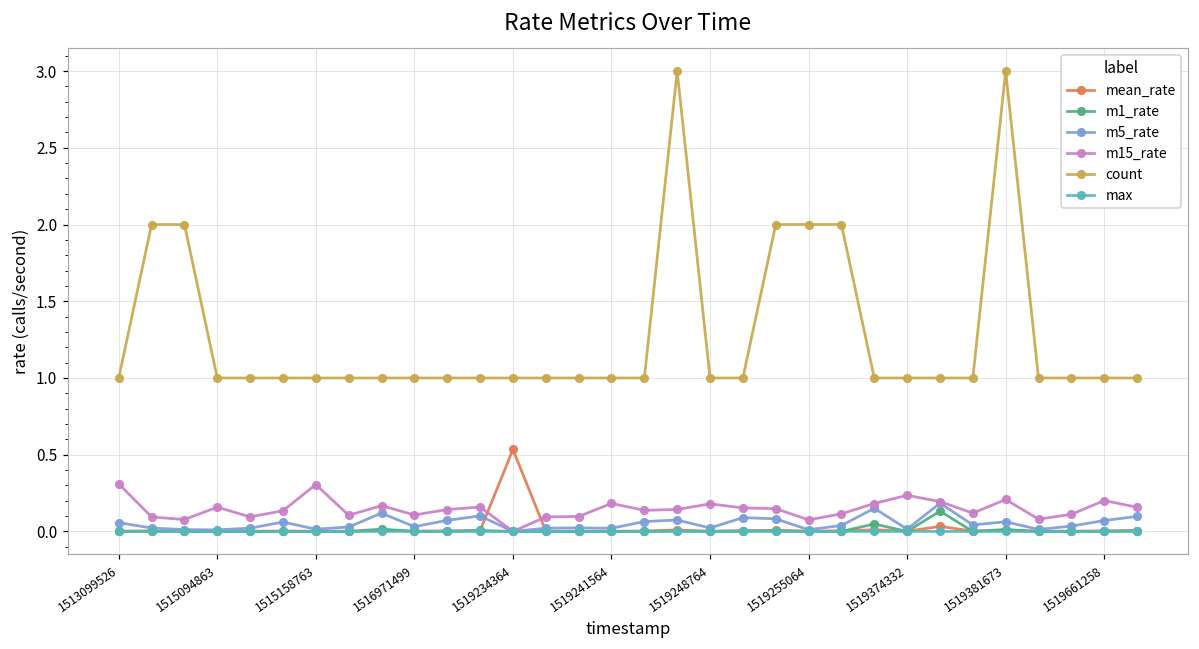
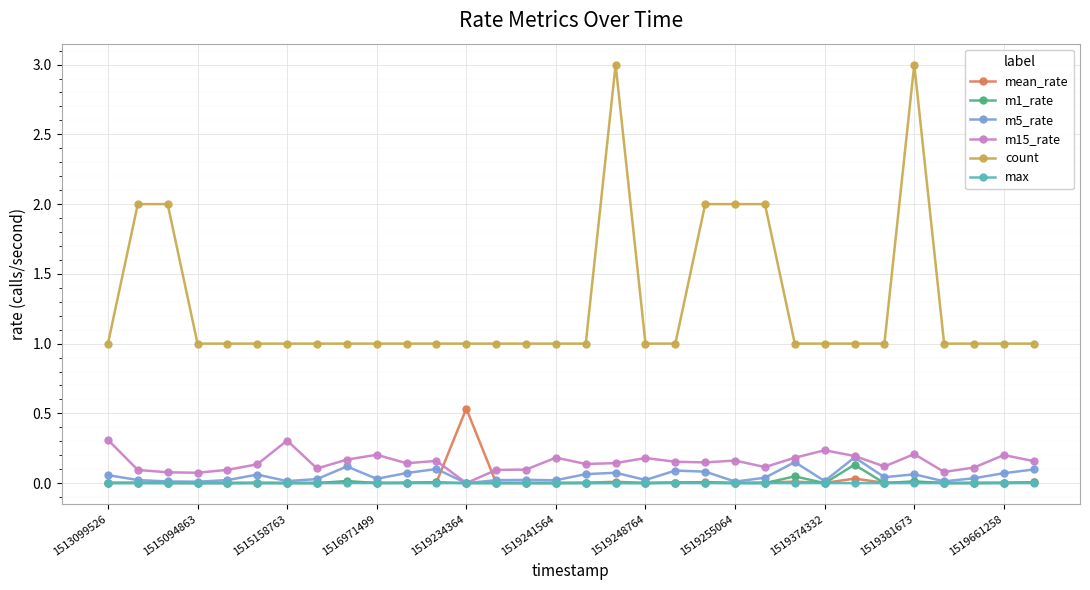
m15_rate, 1515094863: 0.16 -> 0.07
m15_rate, 1516971499: 0.11 -> 0.20
m15_rate, 1519255064: 0.08 -> 0.16
